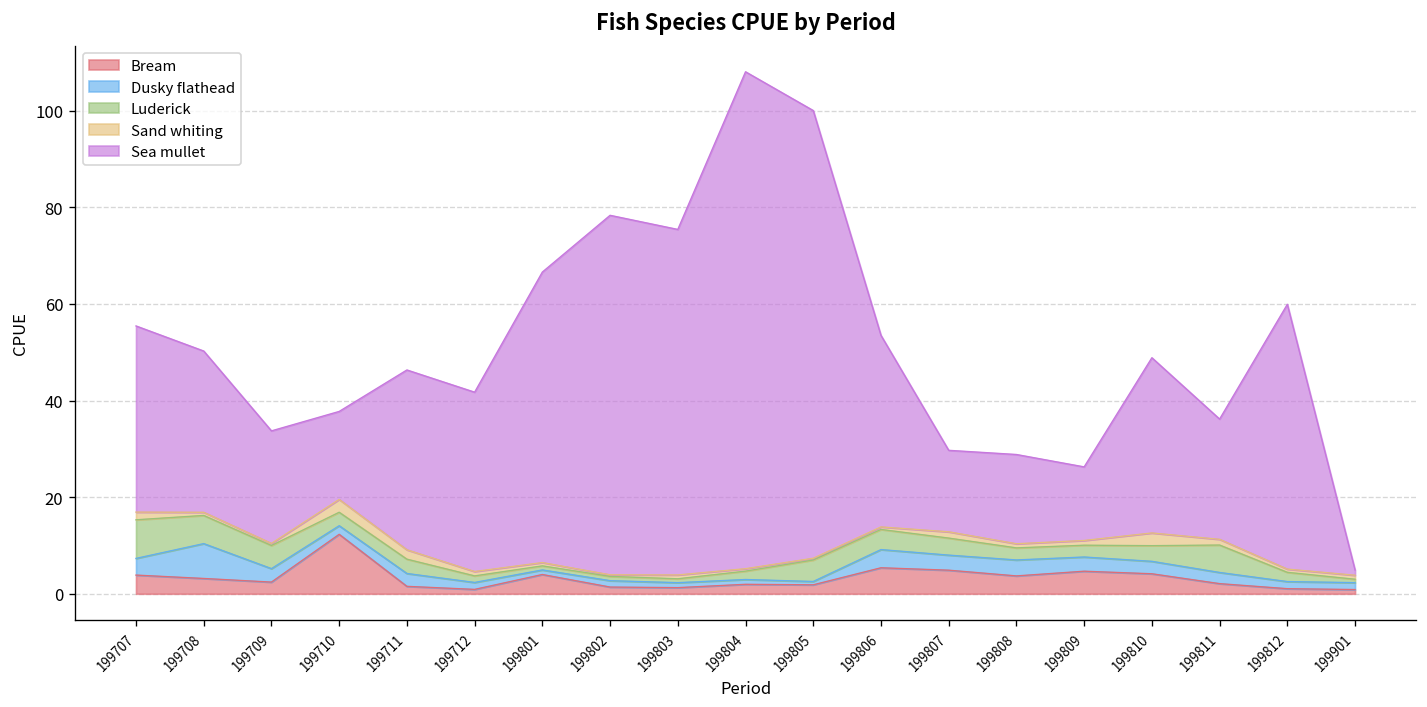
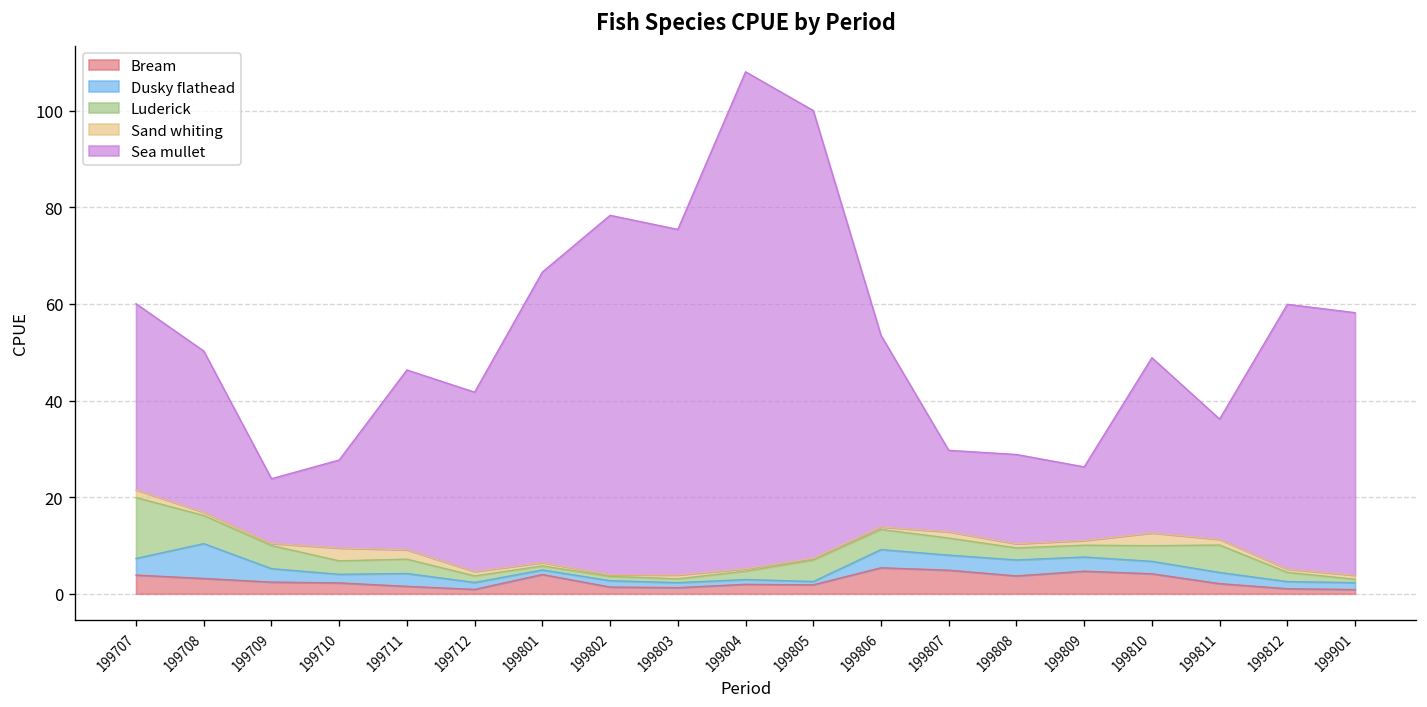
Luderick, 199707: 8 -> 13
Sea mullet, 199709: 23 -> 13
Bream, 199710: 12 -> 2
Sea mullet, 199901: 1 -> 54
